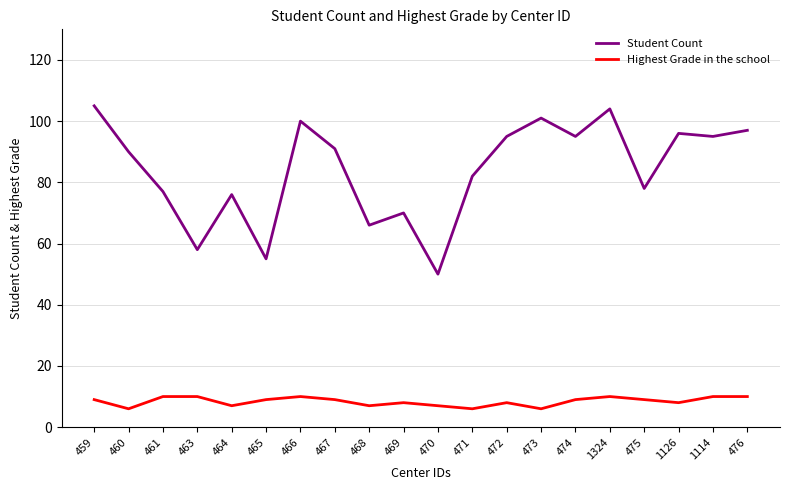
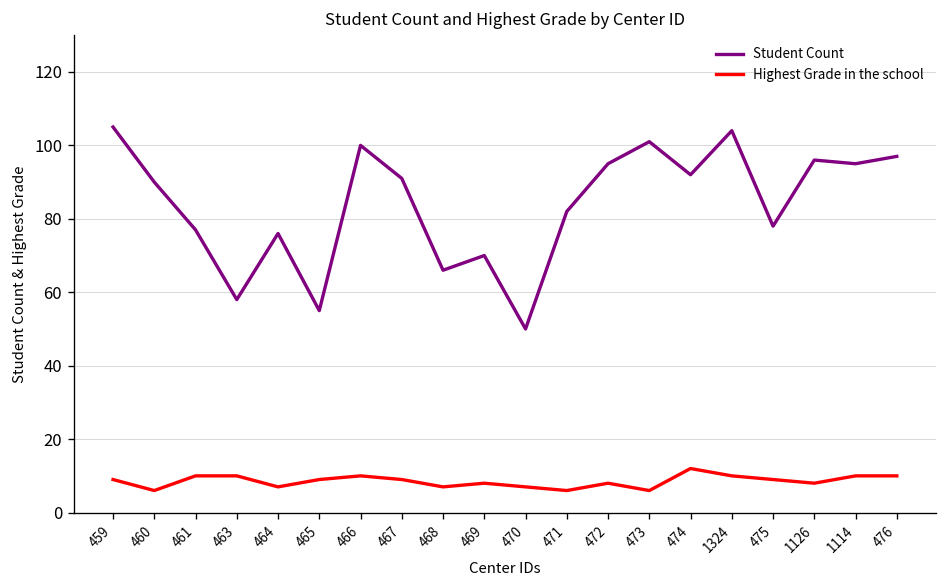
Student Count, 474: 95 -> 92
Highest Grade in the school, 474: 9 -> 12
